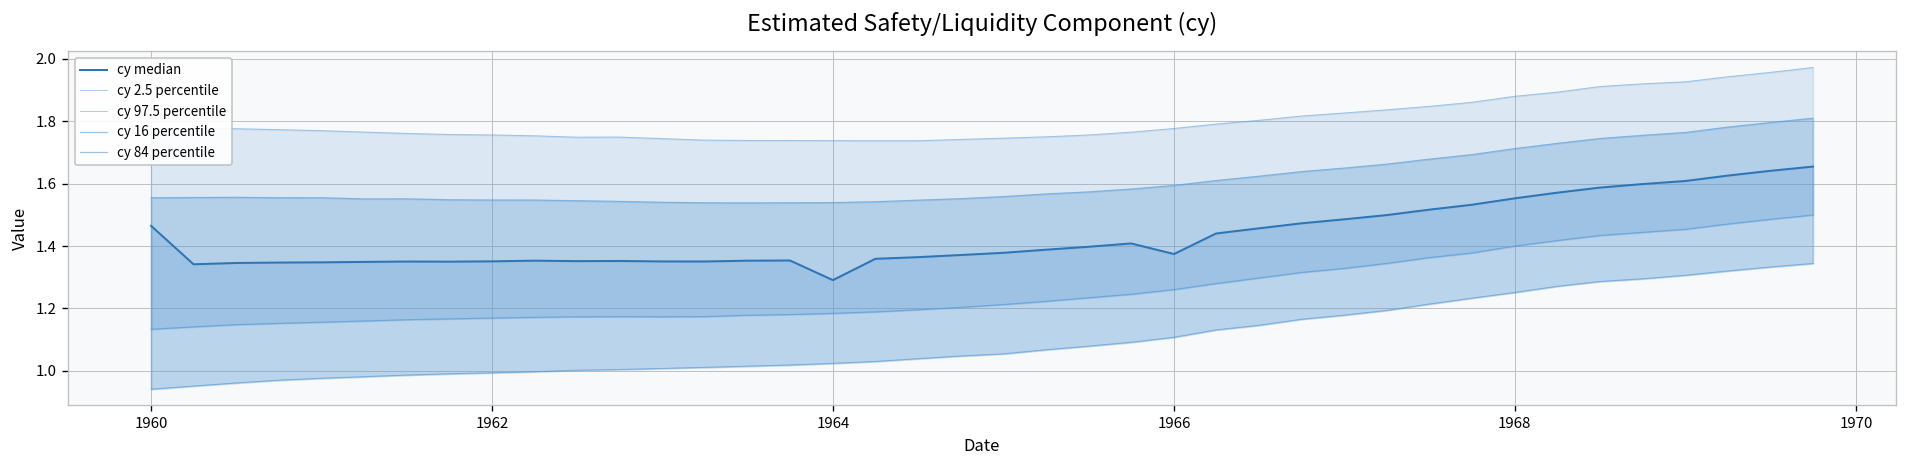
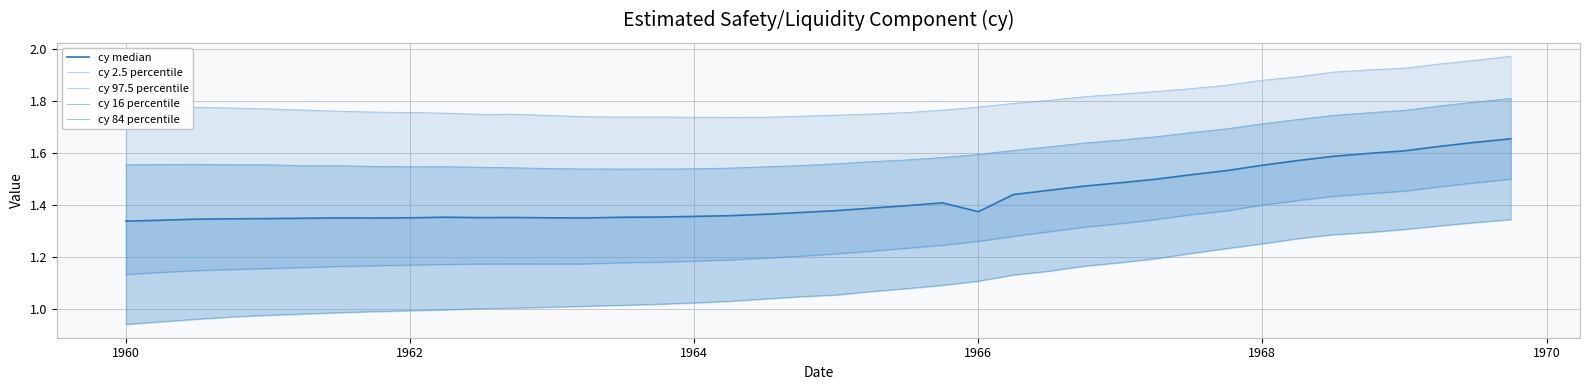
cy median, 1960: 1.46 -> 1.34
cy median, 1964: 1.29 -> 1.36
